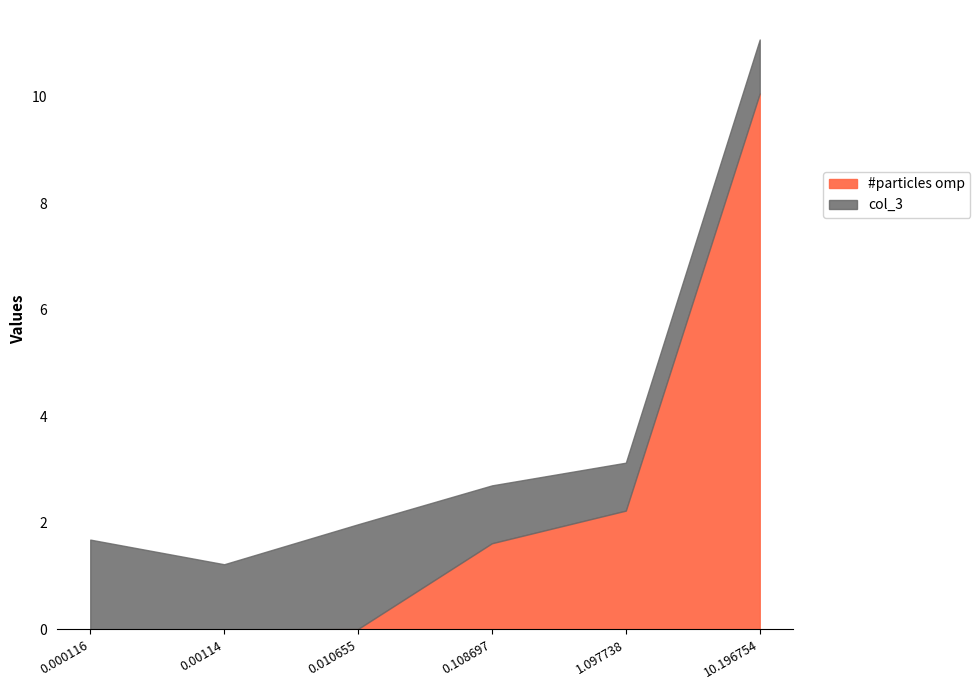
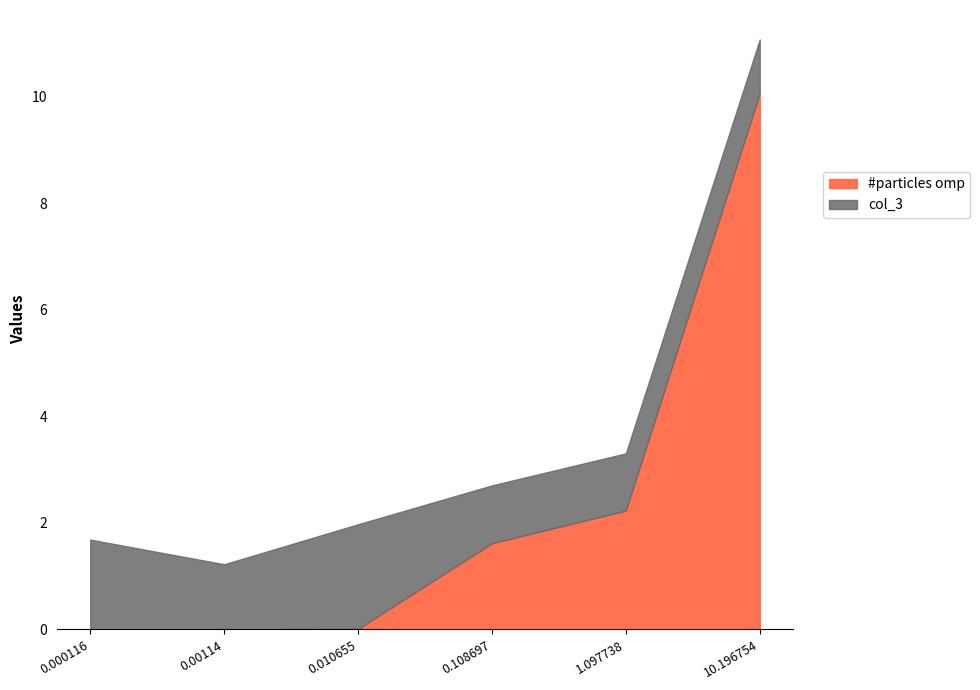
col_3, 1.097738: 0.9 -> 1.1
